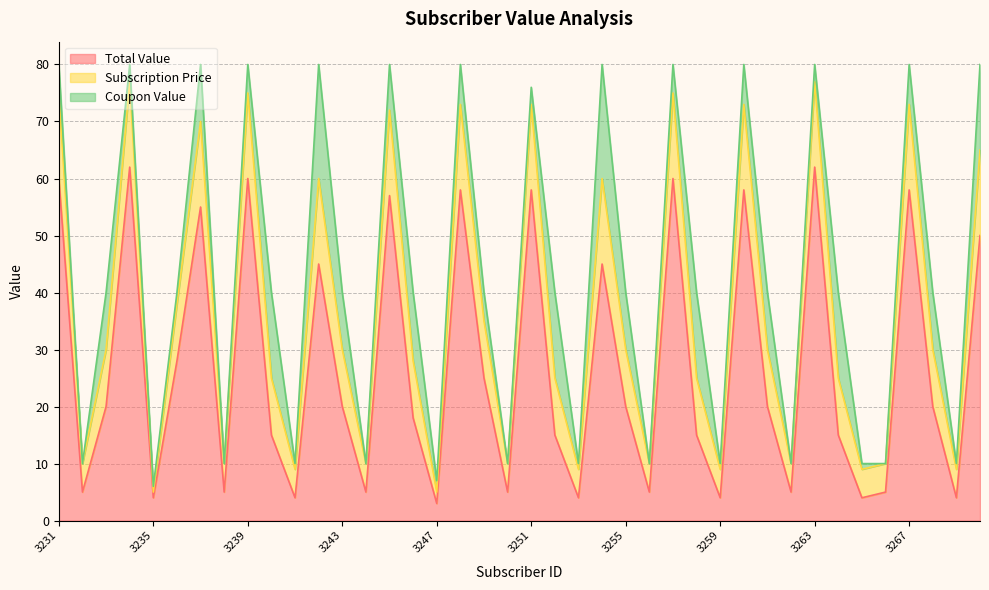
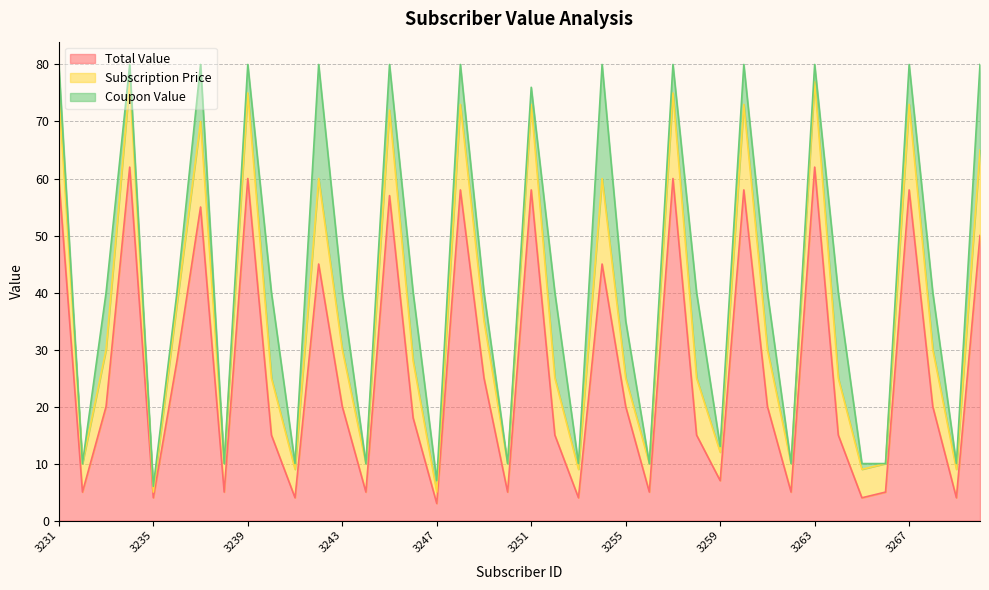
Subscription Price, 3255: 10 -> 5
Total Value, 3259: 4 -> 7
